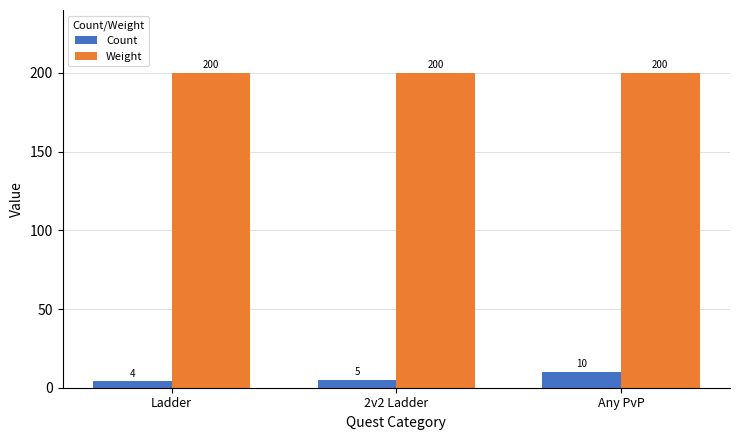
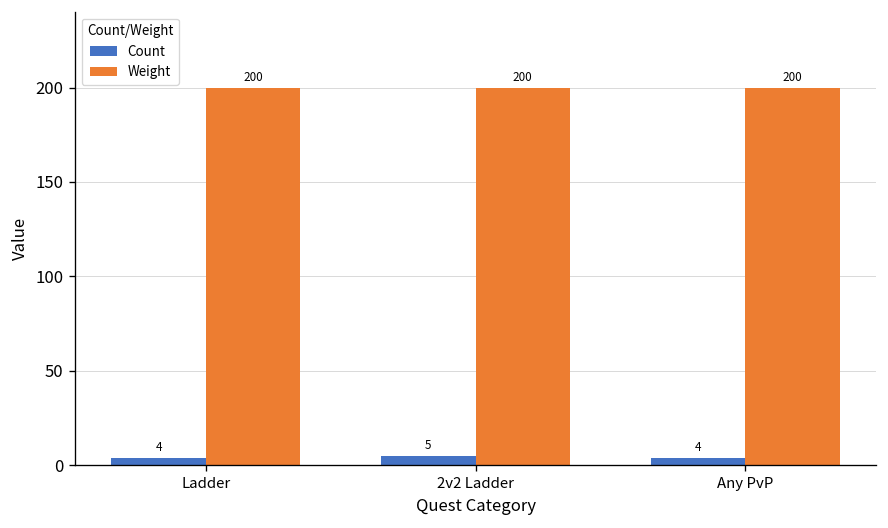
Count, Any PvP: 10 -> 4
